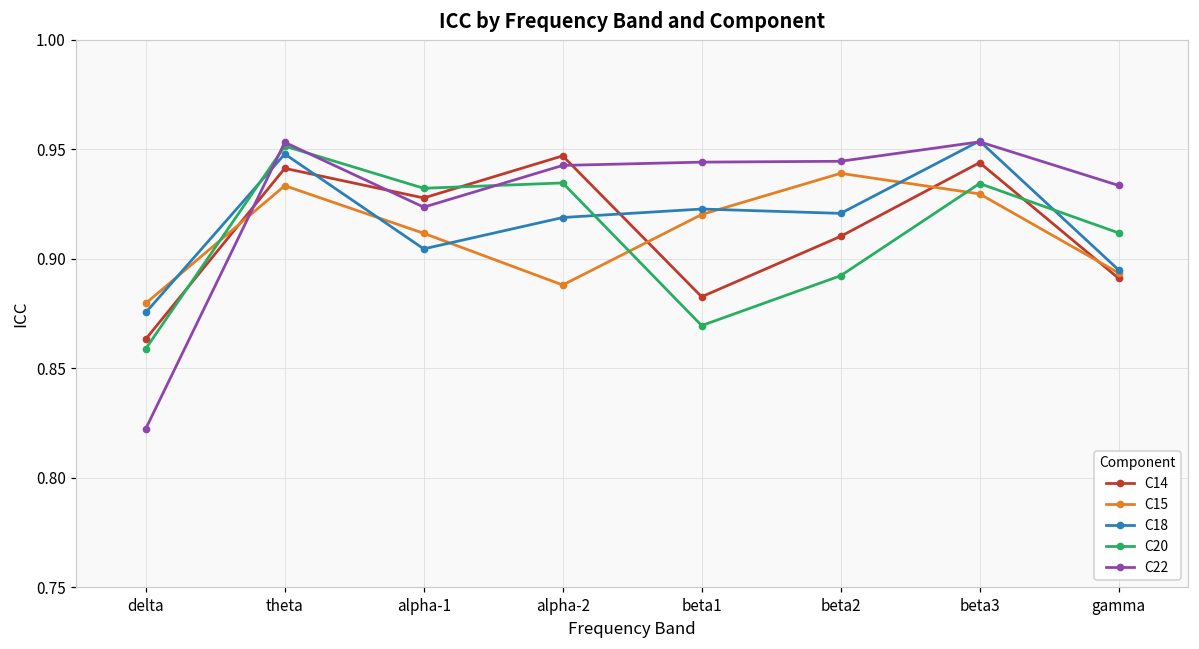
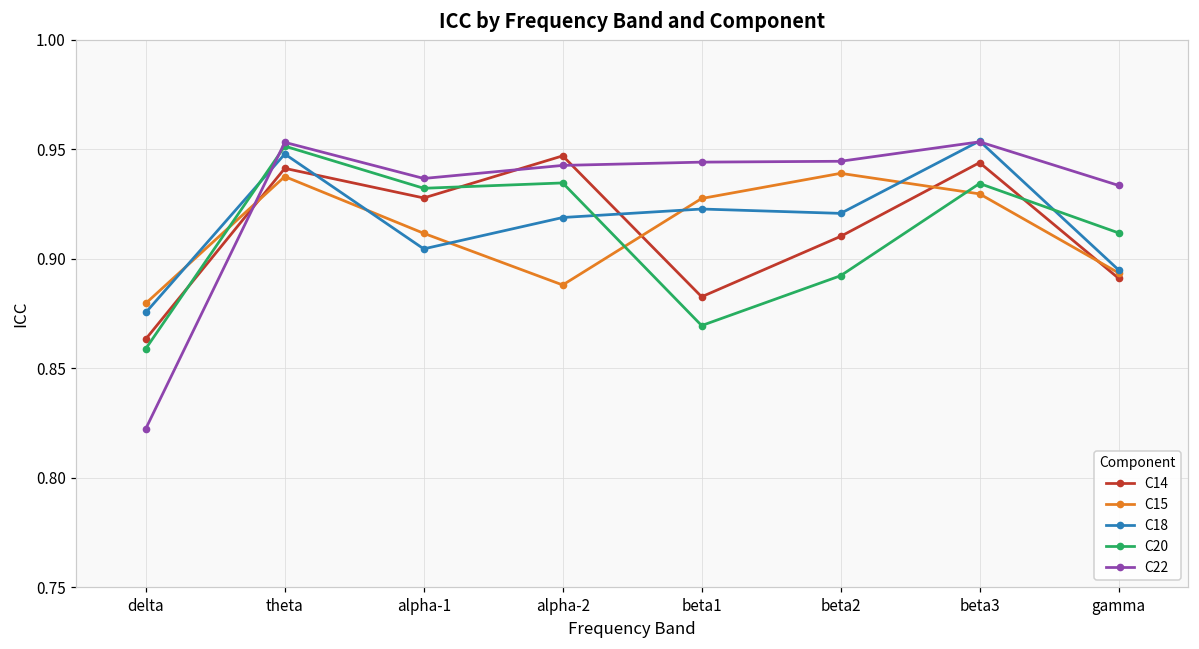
C15, theta: 0.933 -> 0.938
C22, alpha-1: 0.924 -> 0.937
C15, beta1: 0.920 -> 0.927
